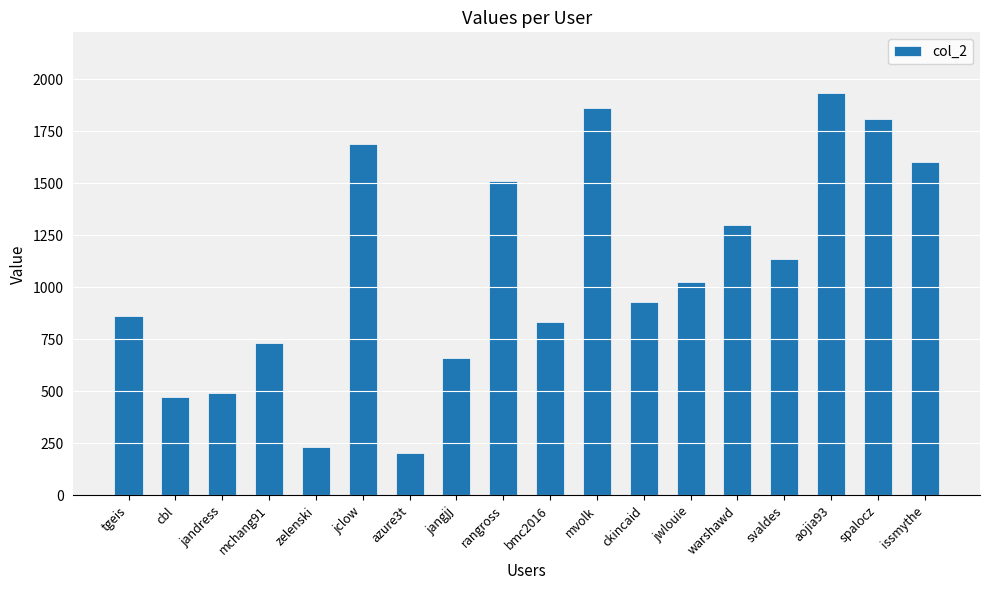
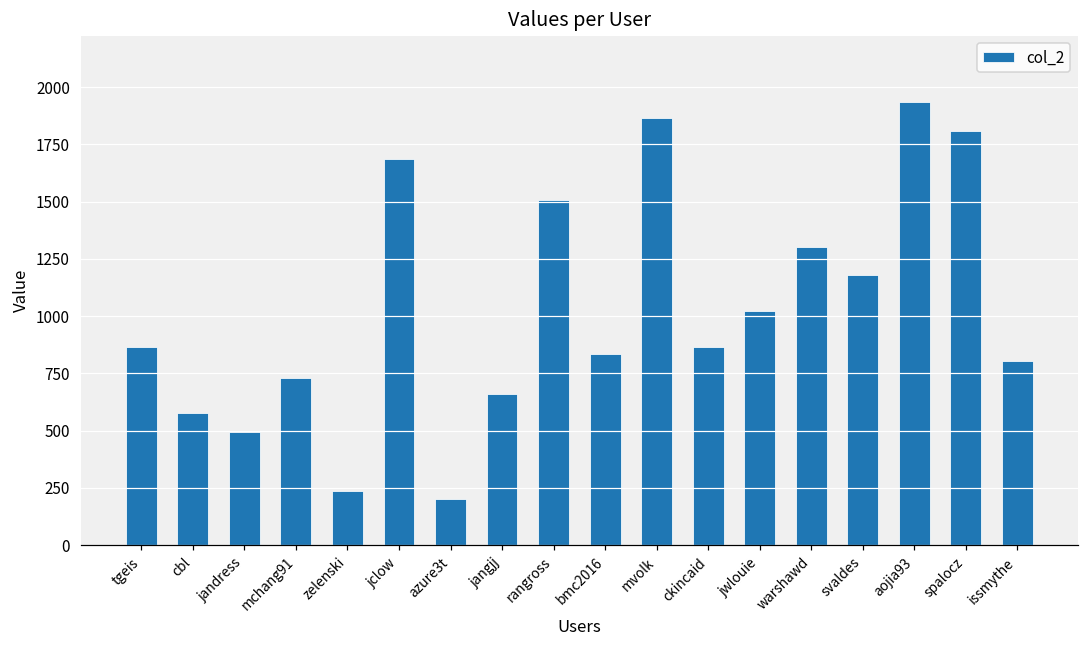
cbl: 470 -> 580
ckincaid: 930 -> 860
svaldes: 1140 -> 1180
issmythe: 1600 -> 800
